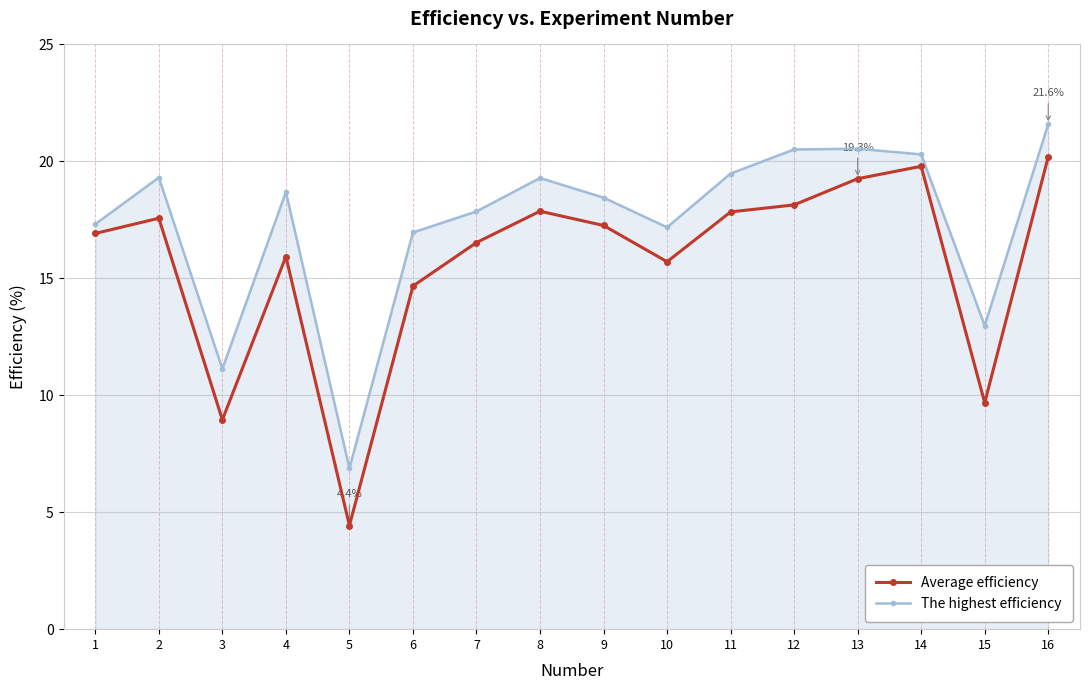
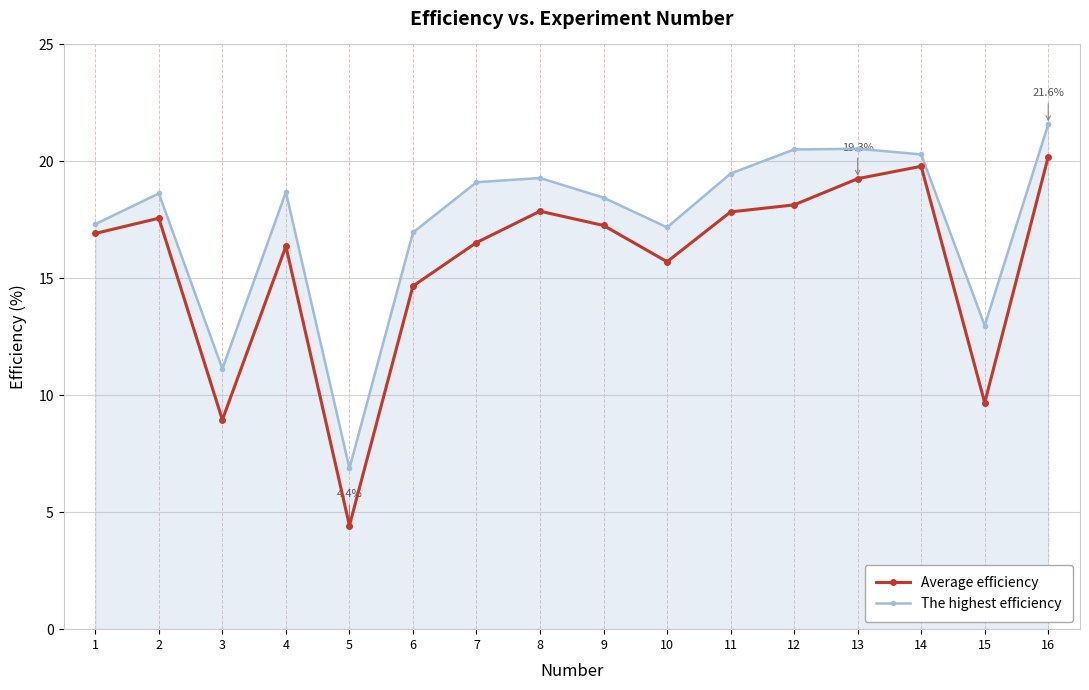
The highest efficiency, 2: 19.3 -> 18.6
Average efficiency, 4: 15.9 -> 16.4
The highest efficiency, 7: 17.9 -> 19.1
